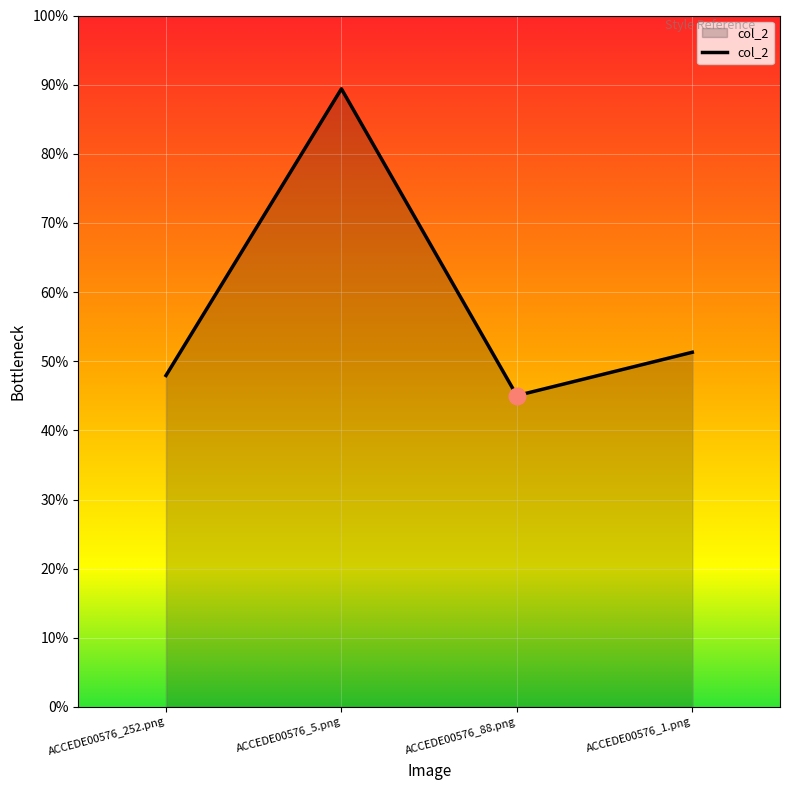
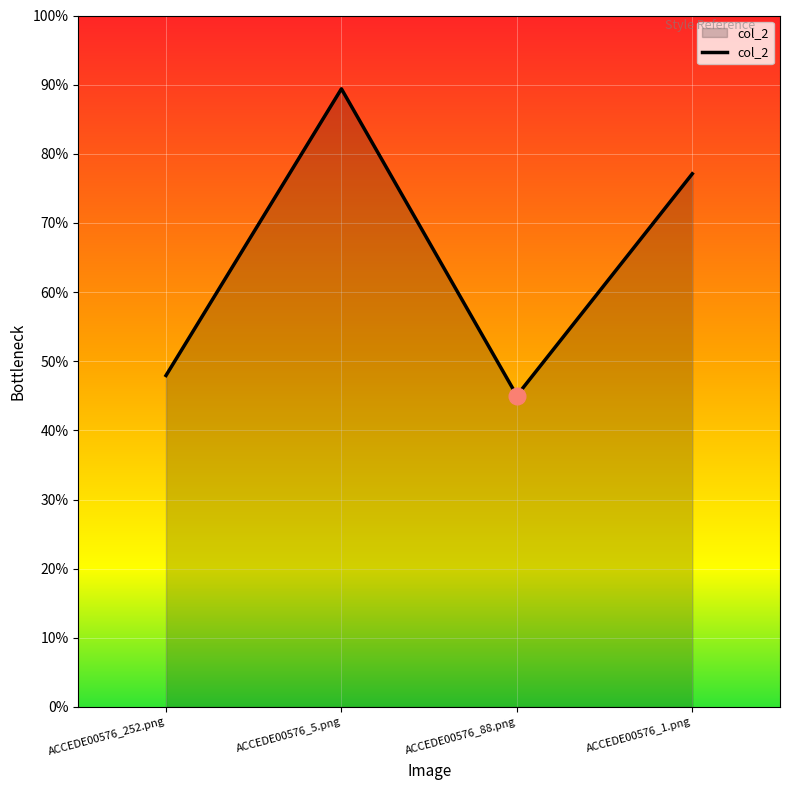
col_2, ACCEDE00576_1.png: 51% -> 77%
